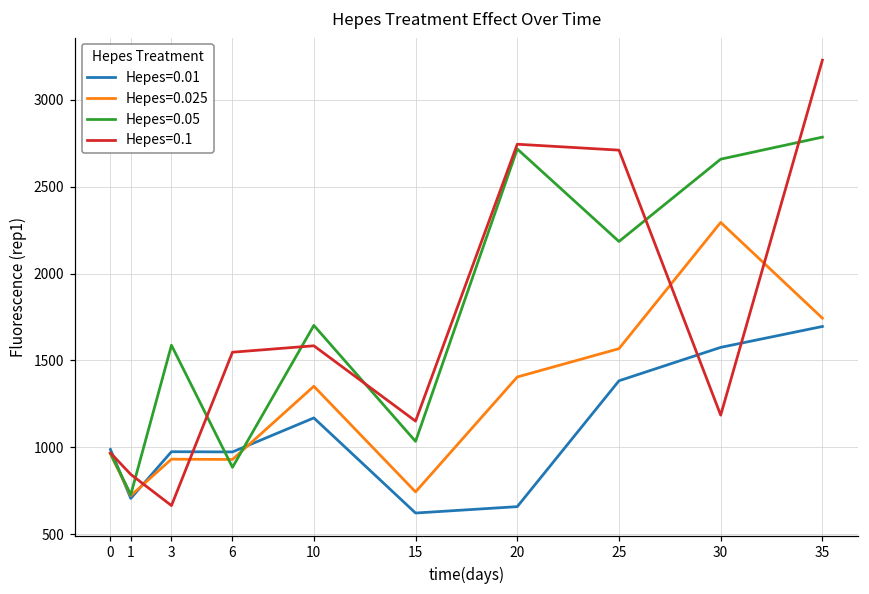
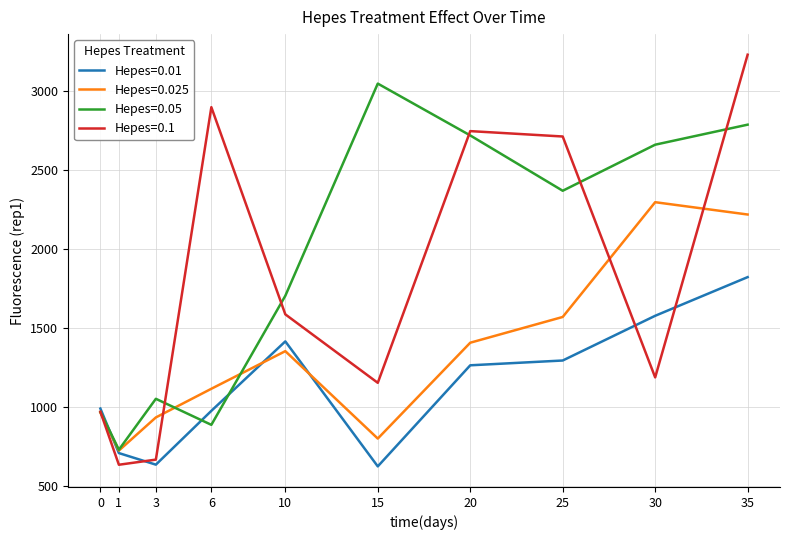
Hepes=0.1, 1: 850 -> 630
Hepes=0.01, 3: 980 -> 630
Hepes=0.05, 3: 1590 -> 1050
Hepes=0.025, 6: 930 -> 1110
Hepes=0.1, 6: 1550 -> 2890
Hepes=0.01, 10: 1170 -> 1410
Hepes=0.025, 15: 740 -> 800
Hepes=0.05, 15: 1030 -> 3040
Hepes=0.01, 20: 660 -> 1260
Hepes=0.01, 25: 1380 -> 1290
Hepes=0.05, 25: 2180 -> 2370
Hepes=0.01, 35: 1700 -> 1820
Hepes=0.025, 35: 1740 -> 2220
